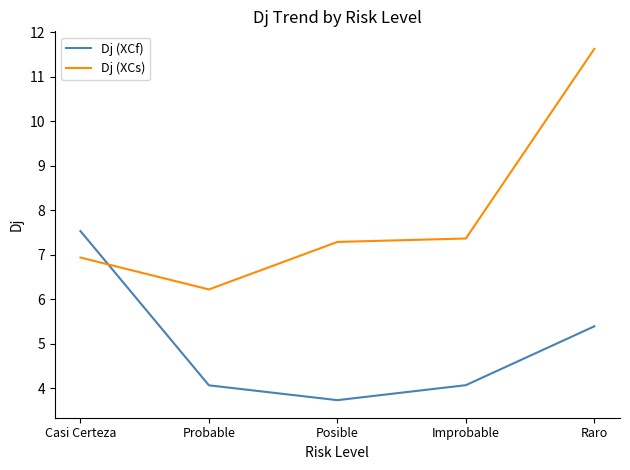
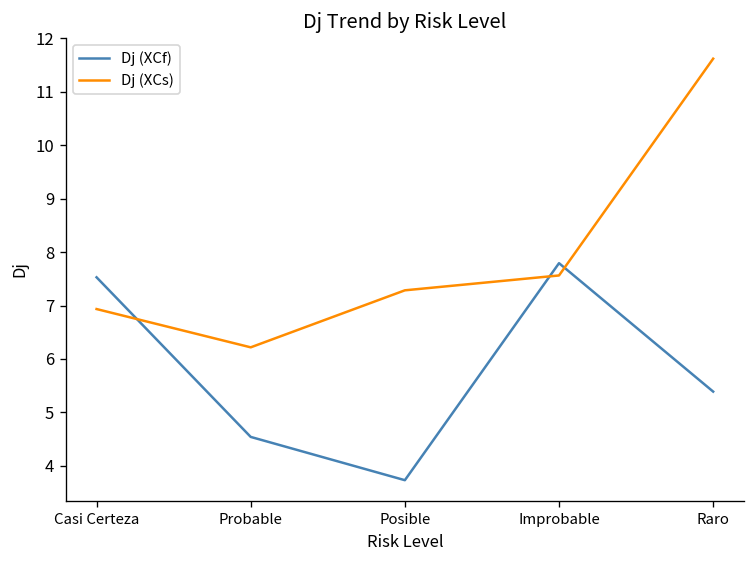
Dj (XCf), Probable: 4.1 -> 4.5
Dj (XCf), Improbable: 4.1 -> 7.8
Dj (XCs), Improbable: 7.4 -> 7.6
